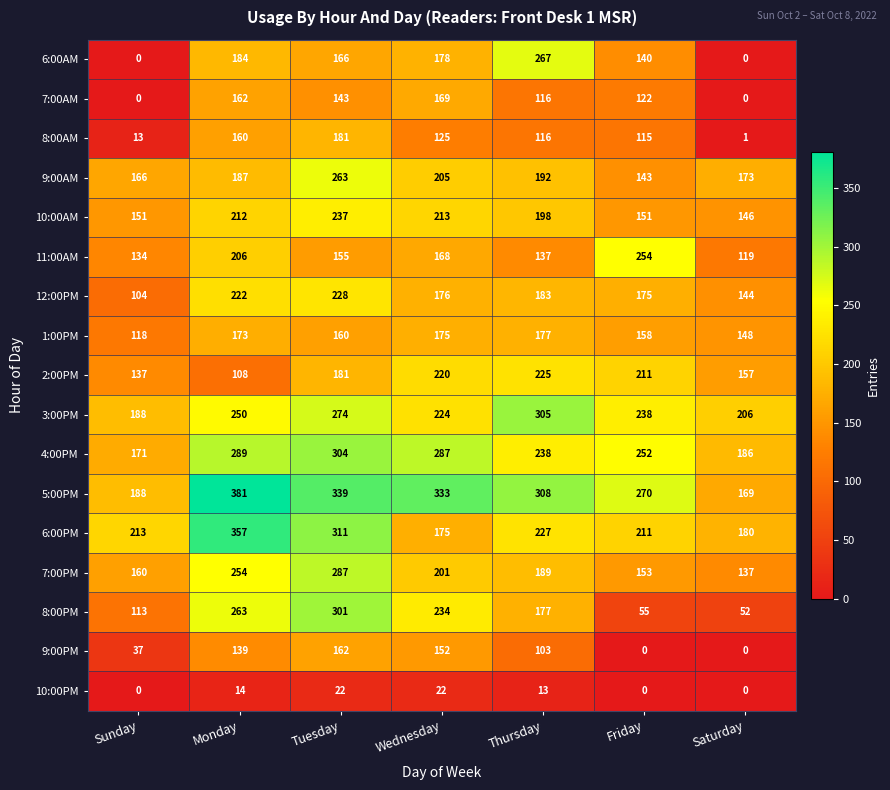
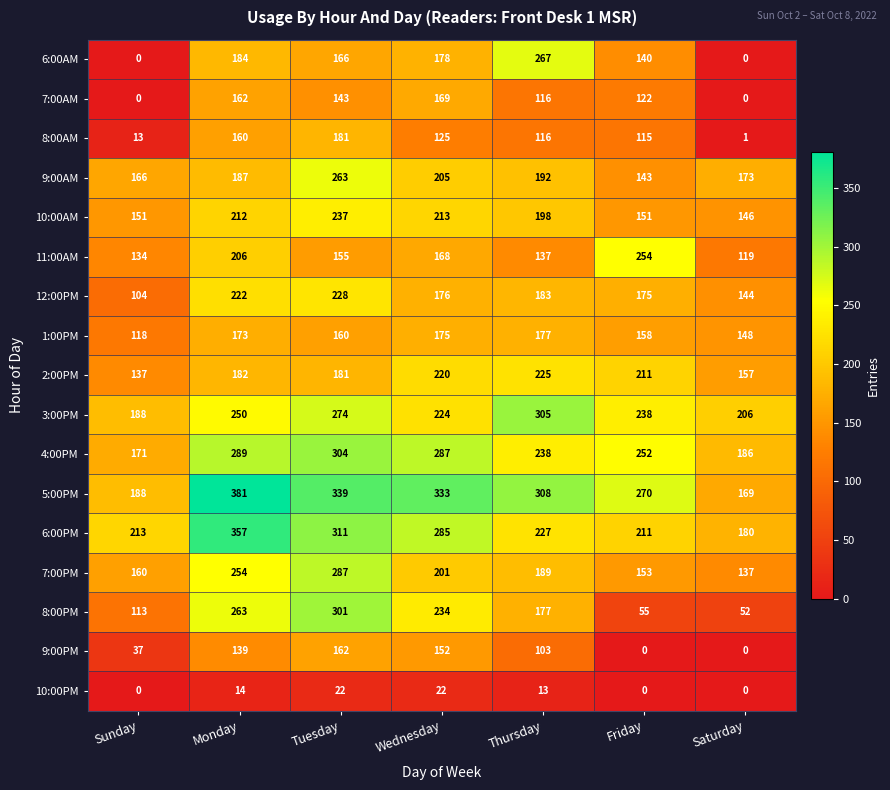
2:00PM, Monday: 108 -> 182
6:00PM, Wednesday: 175 -> 285
